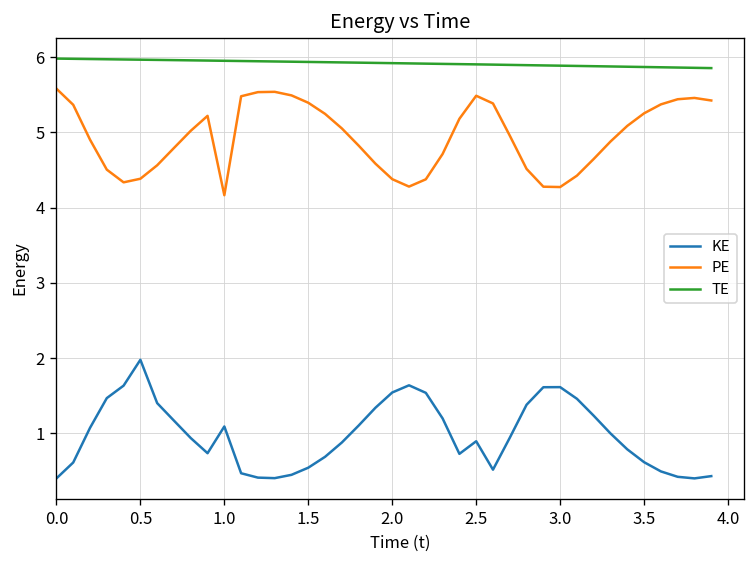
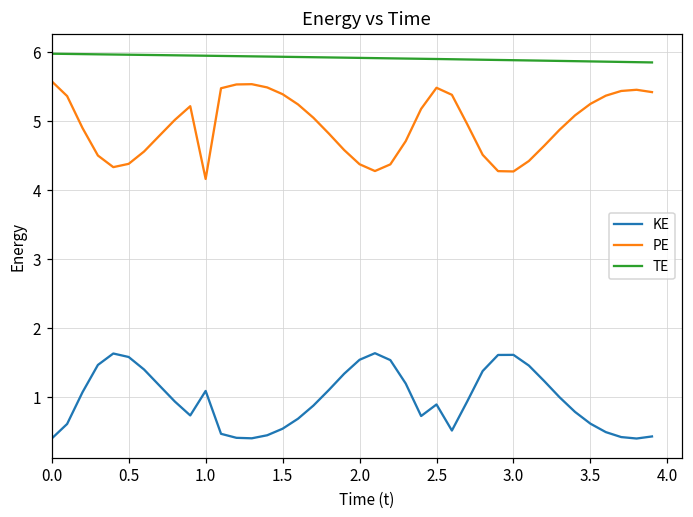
KE, 0.5: 2.0 -> 1.6
